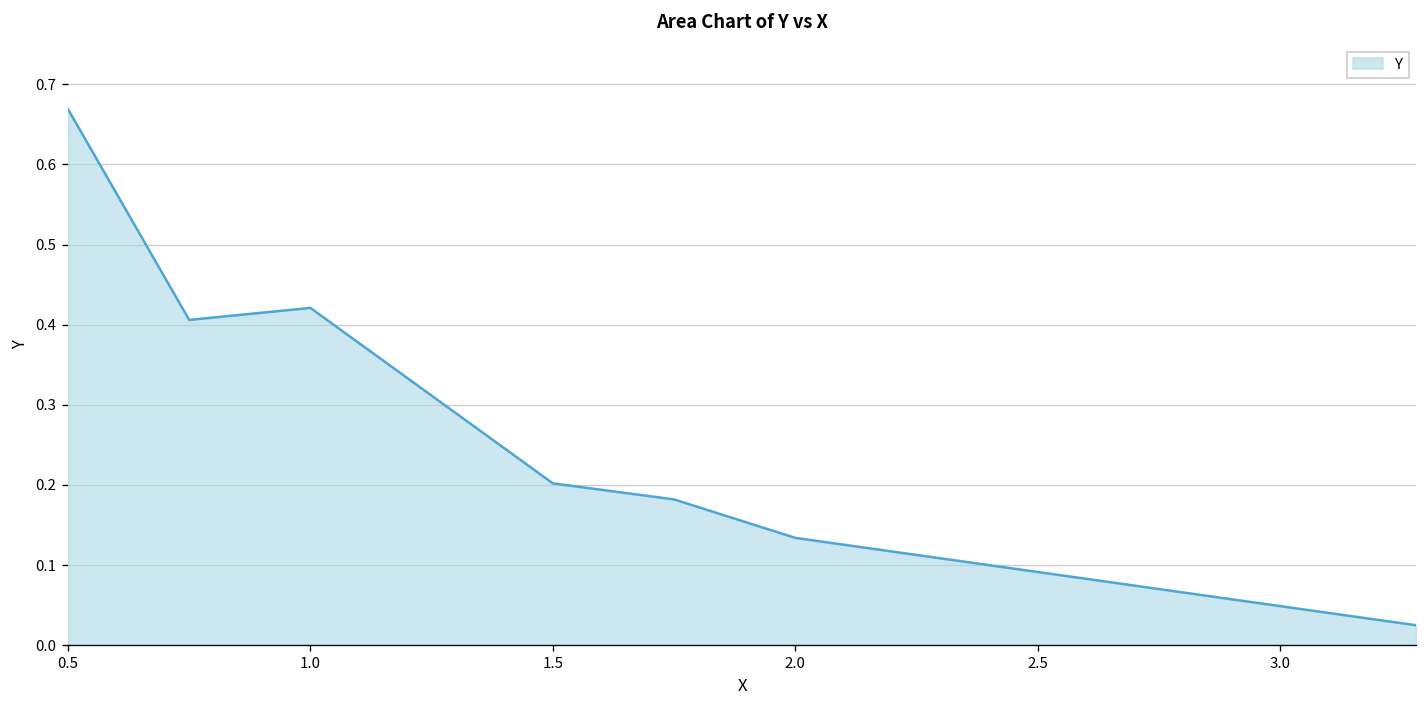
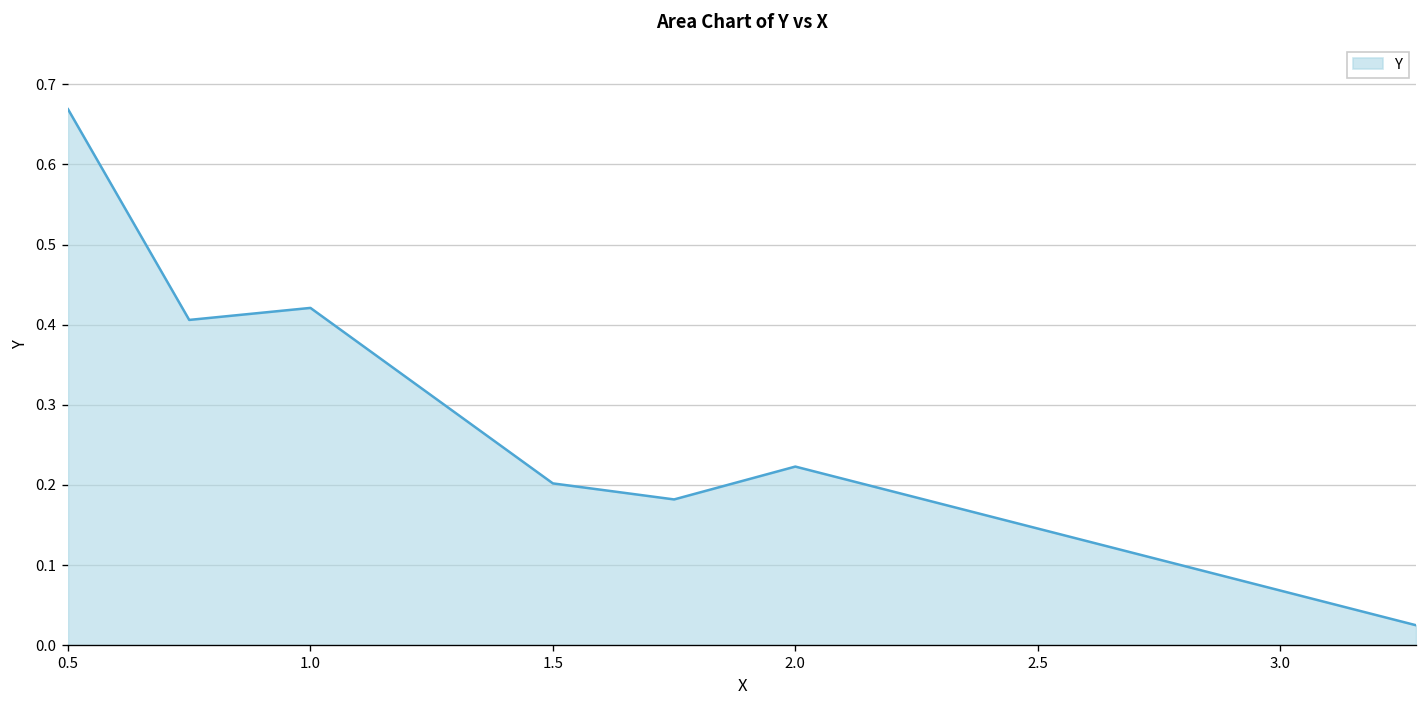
2.0: 0.13 -> 0.22
